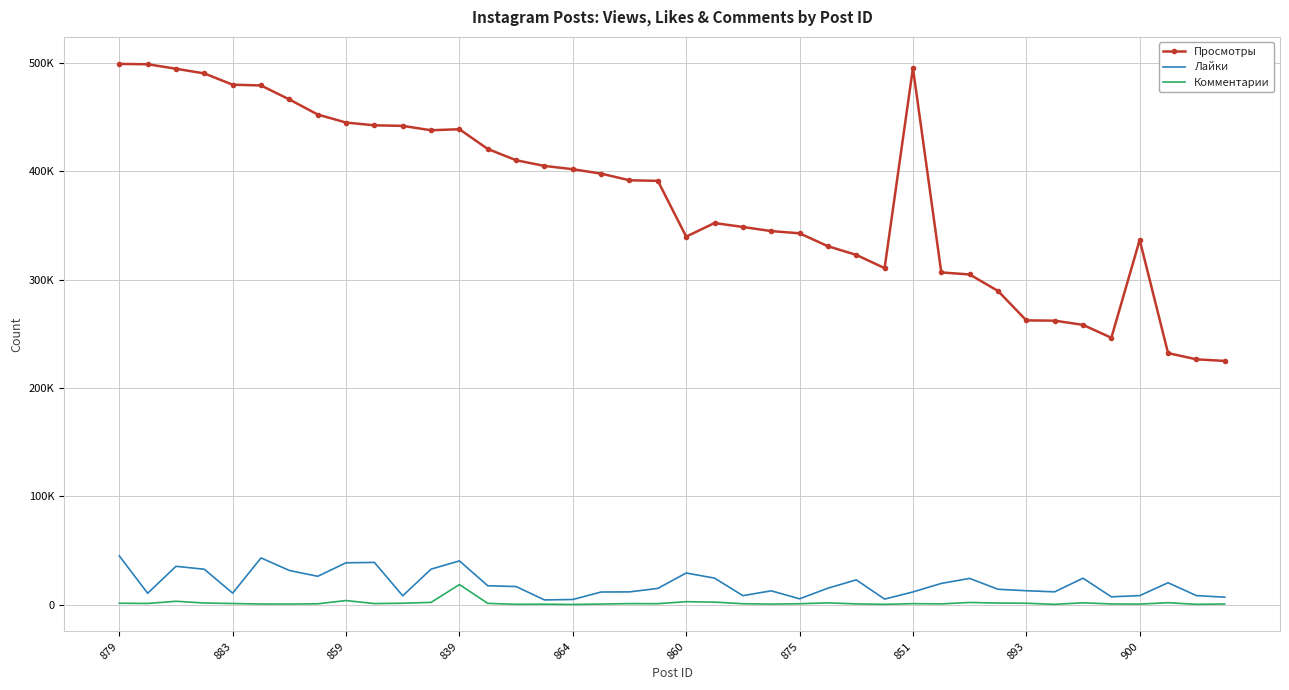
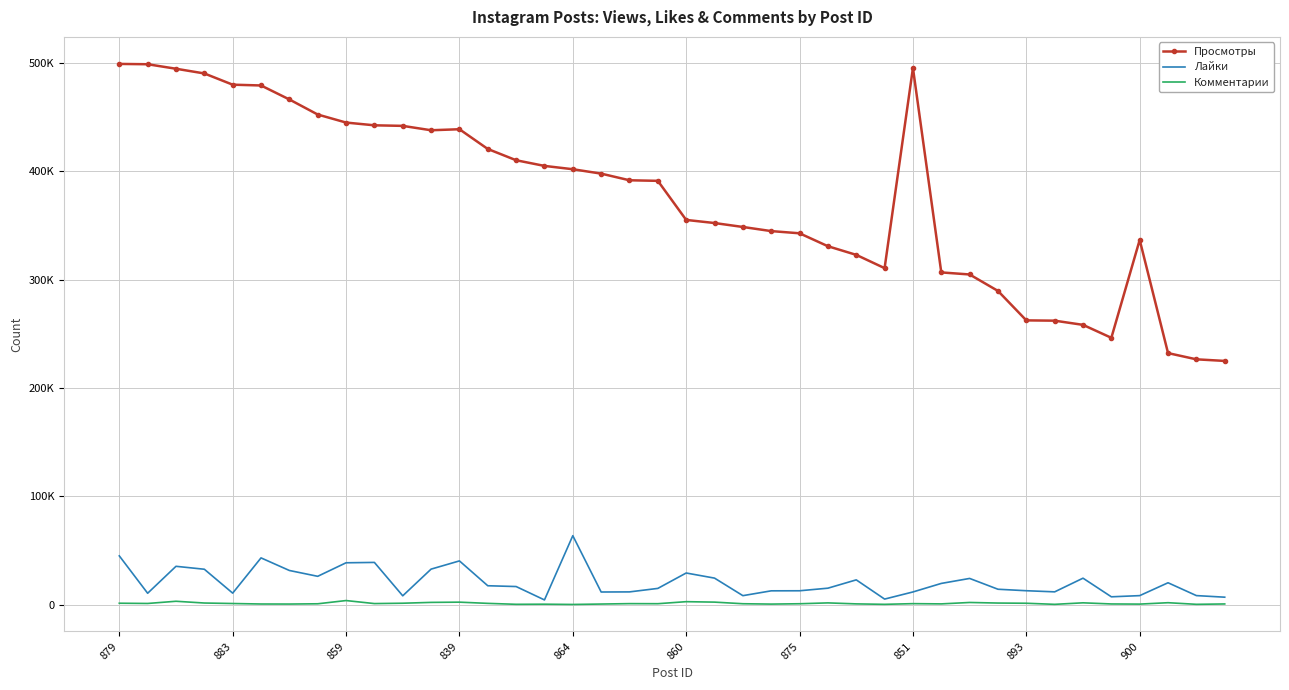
Комментарии, 839: 18000 -> 2000
Лайки, 864: 5000 -> 64000
Просмотры, 860: 340000 -> 355000
Лайки, 875: 5000 -> 13000
